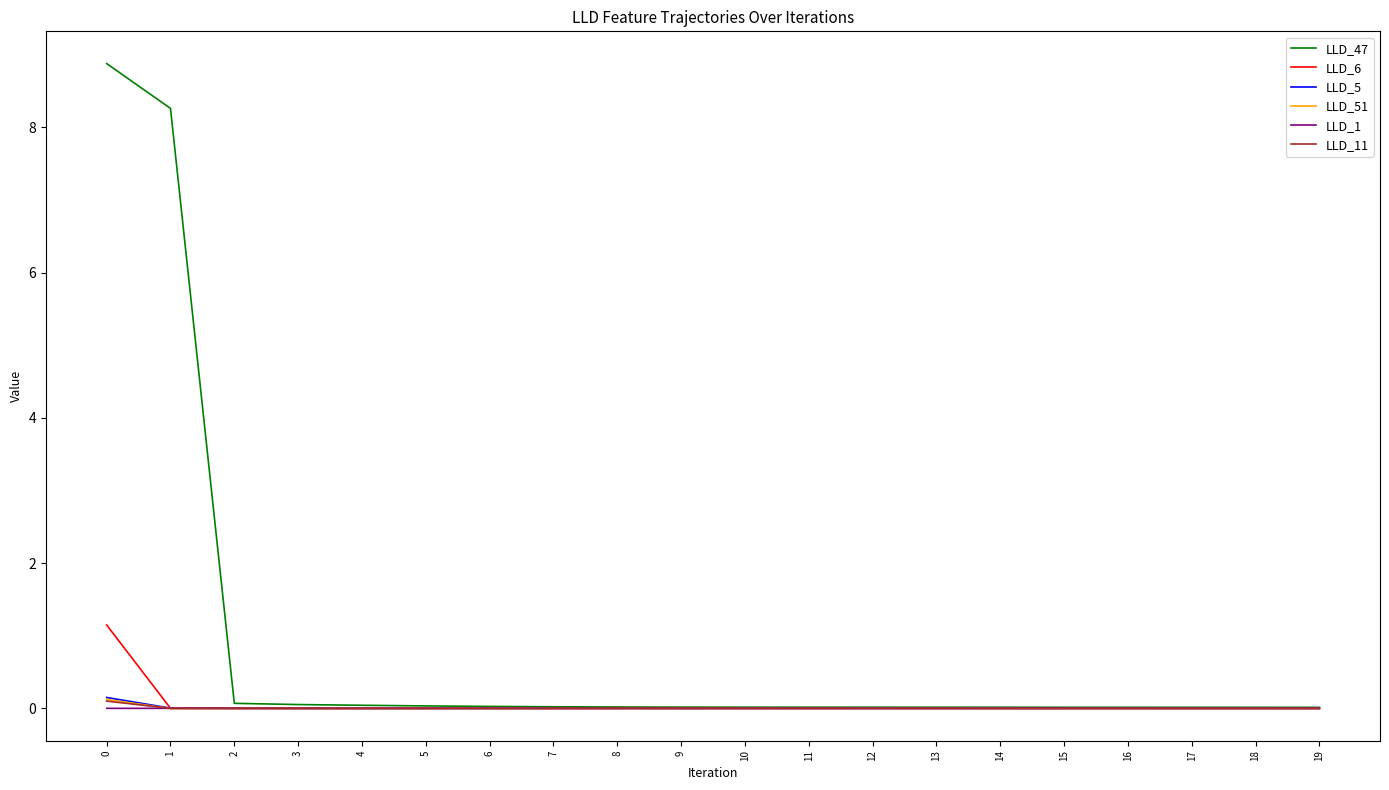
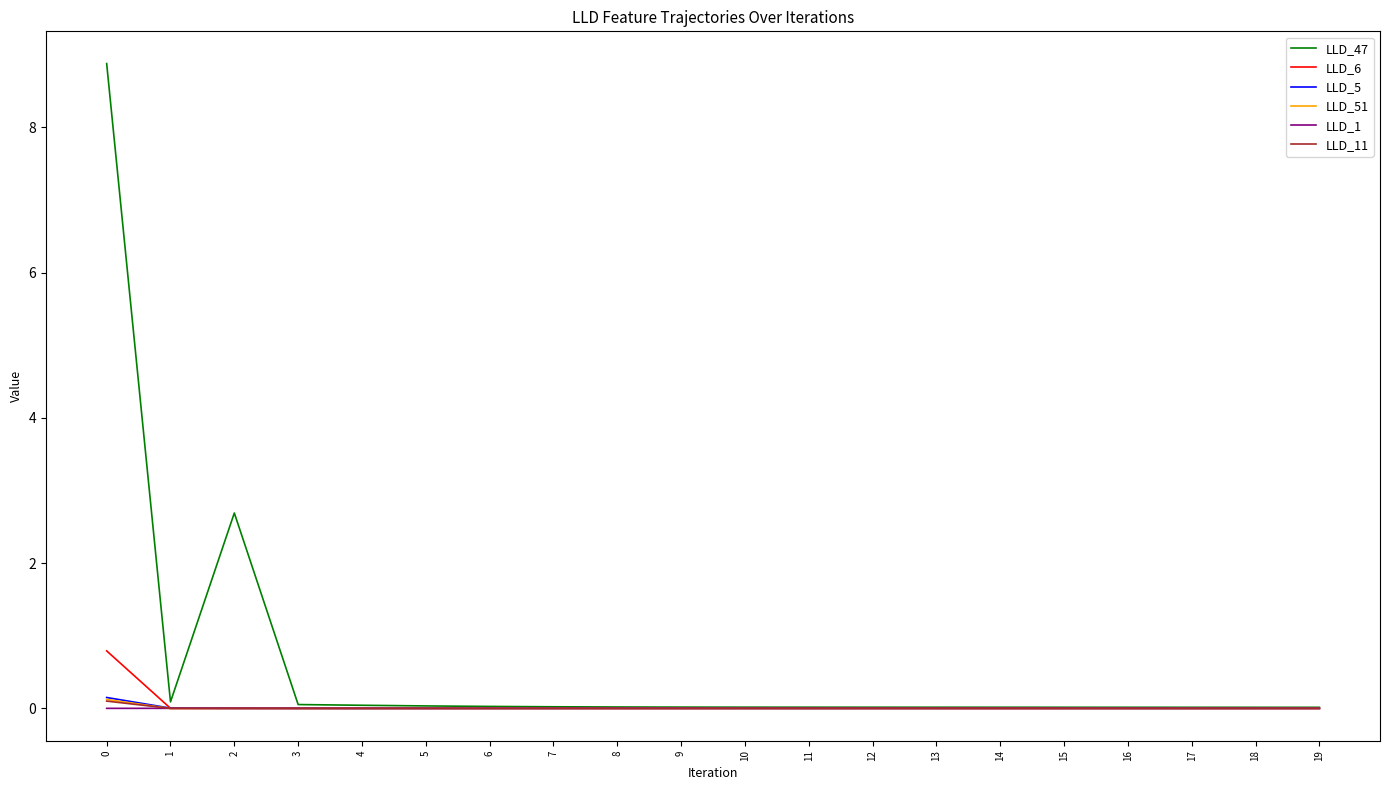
LLD_6, 0: 1.1 -> 0.8
LLD_47, 1: 8.3 -> 0.1
LLD_47, 2: 0.1 -> 2.7
